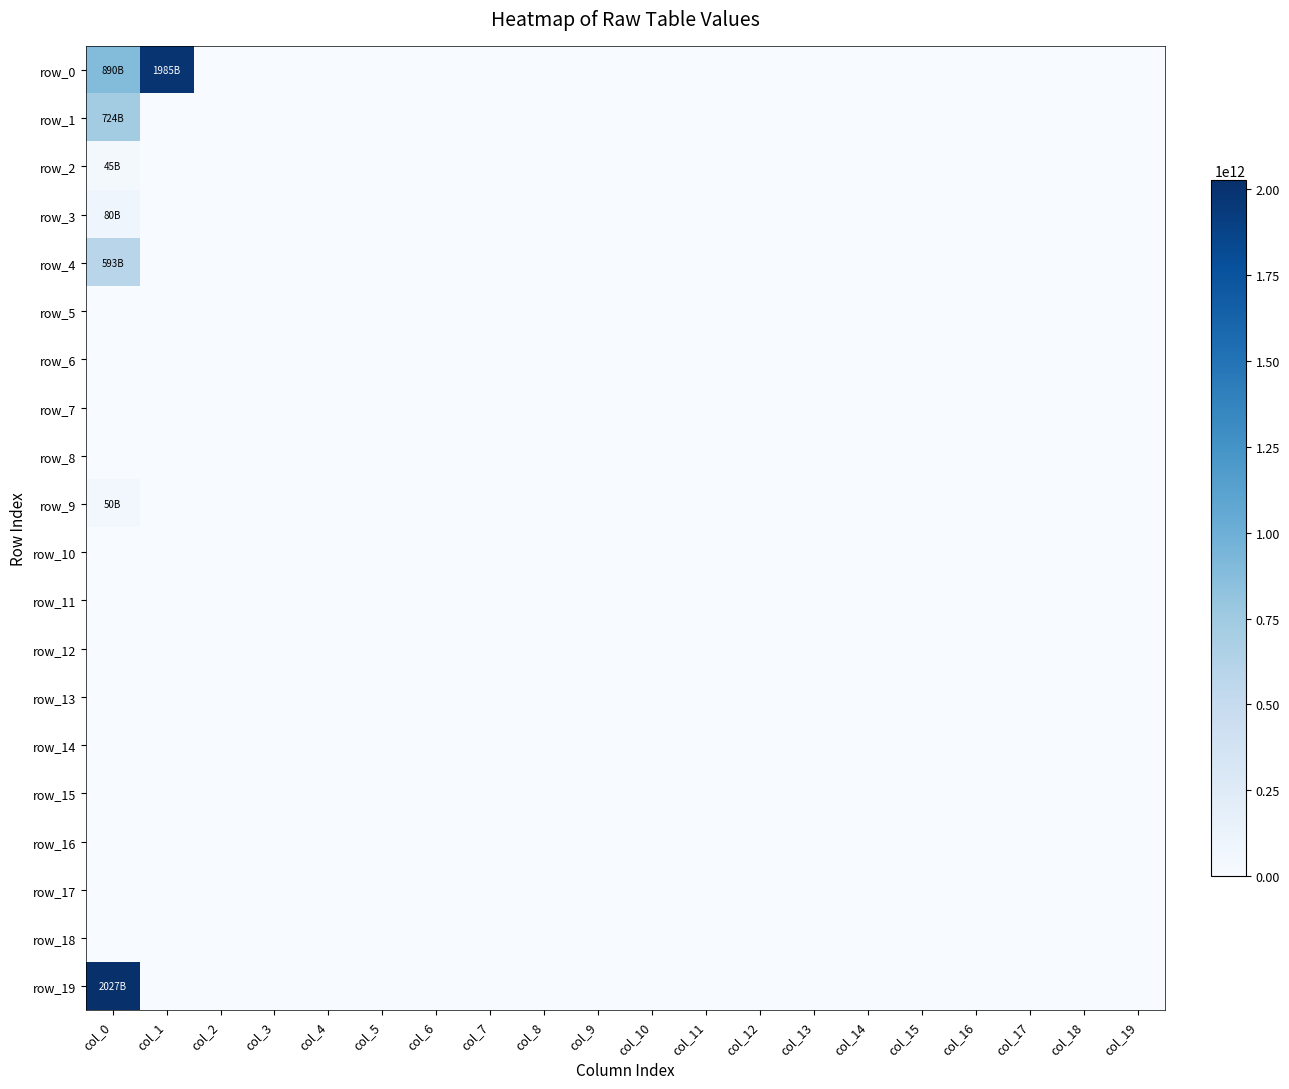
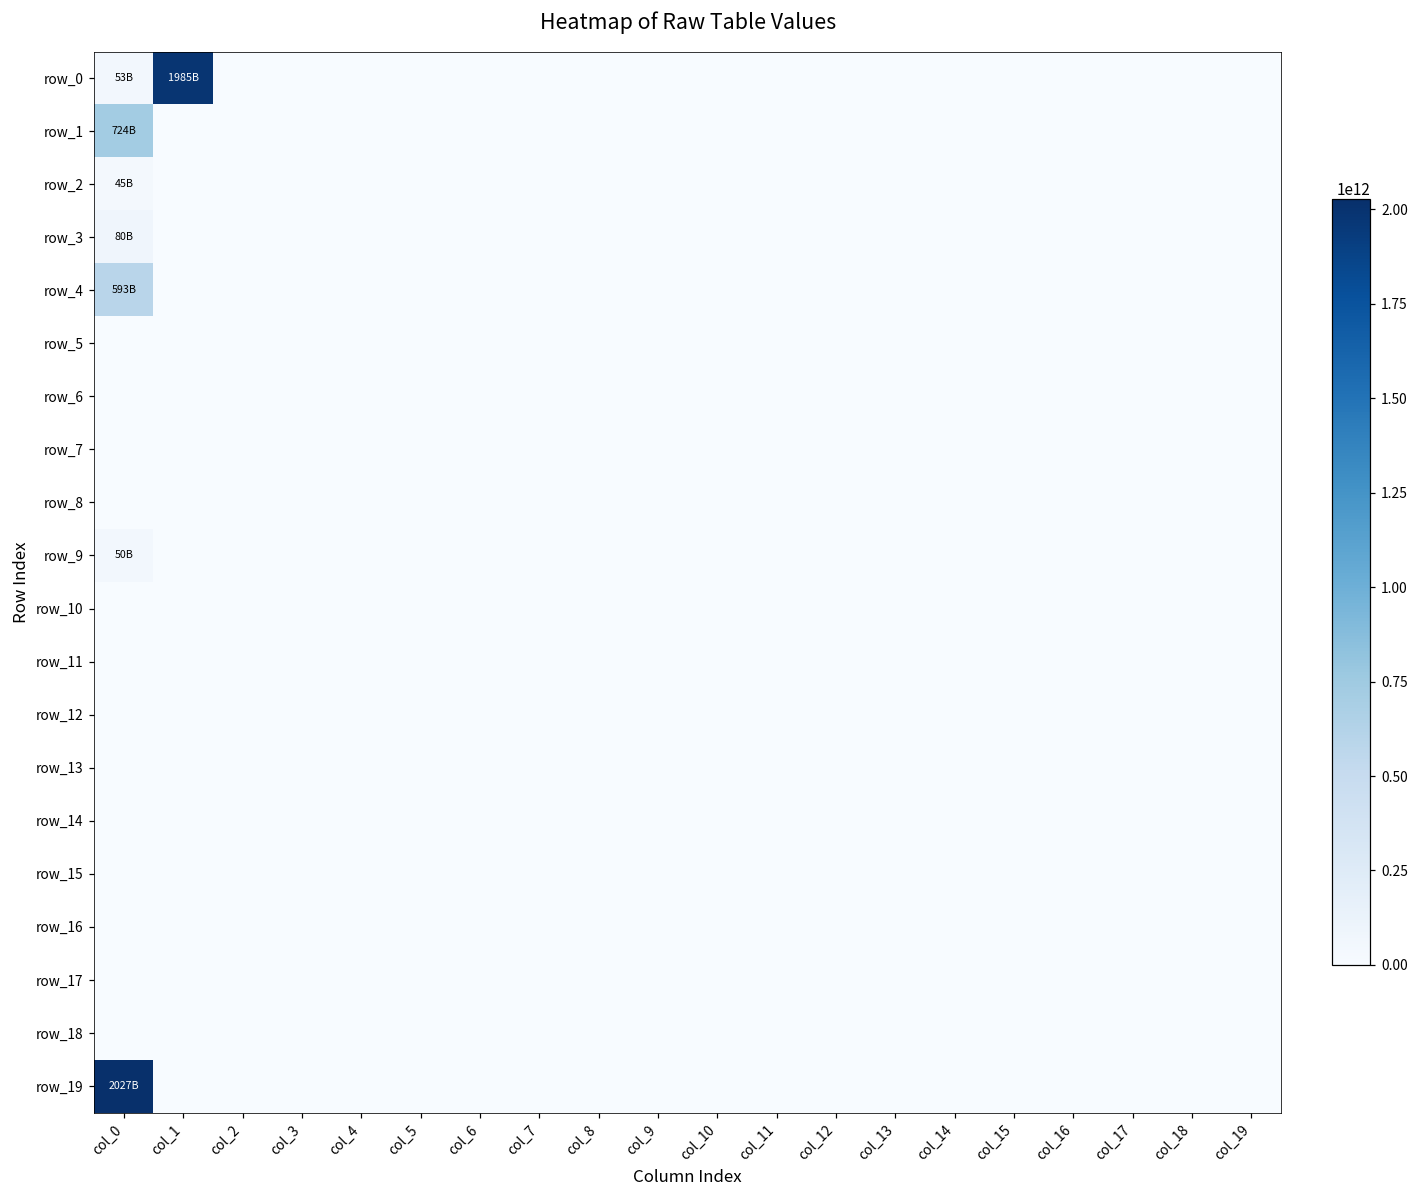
row_0, col_0: 890B -> 53B
